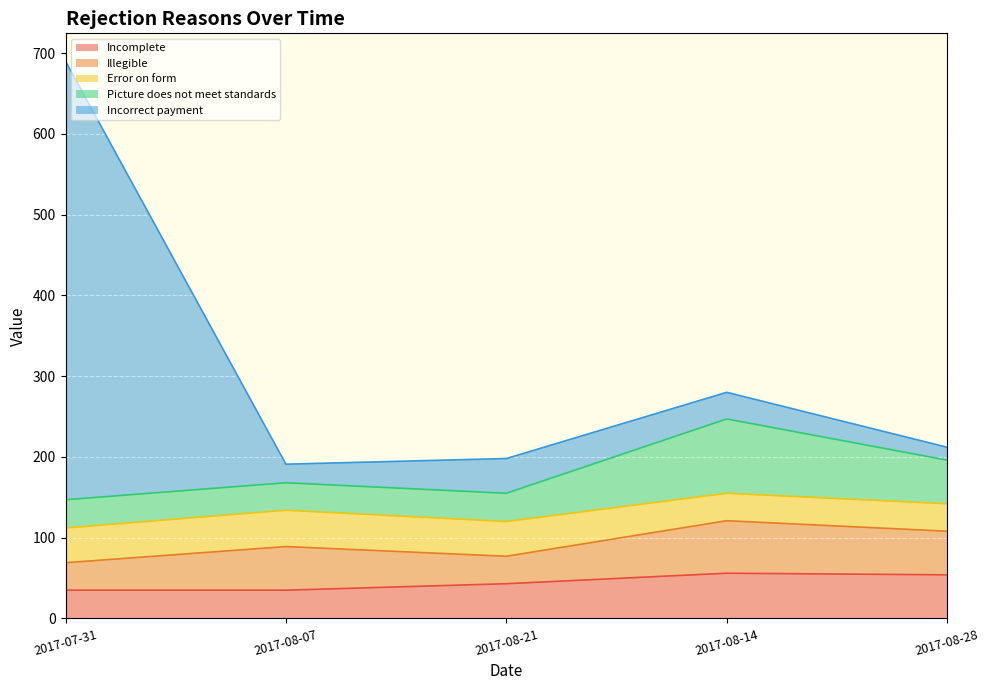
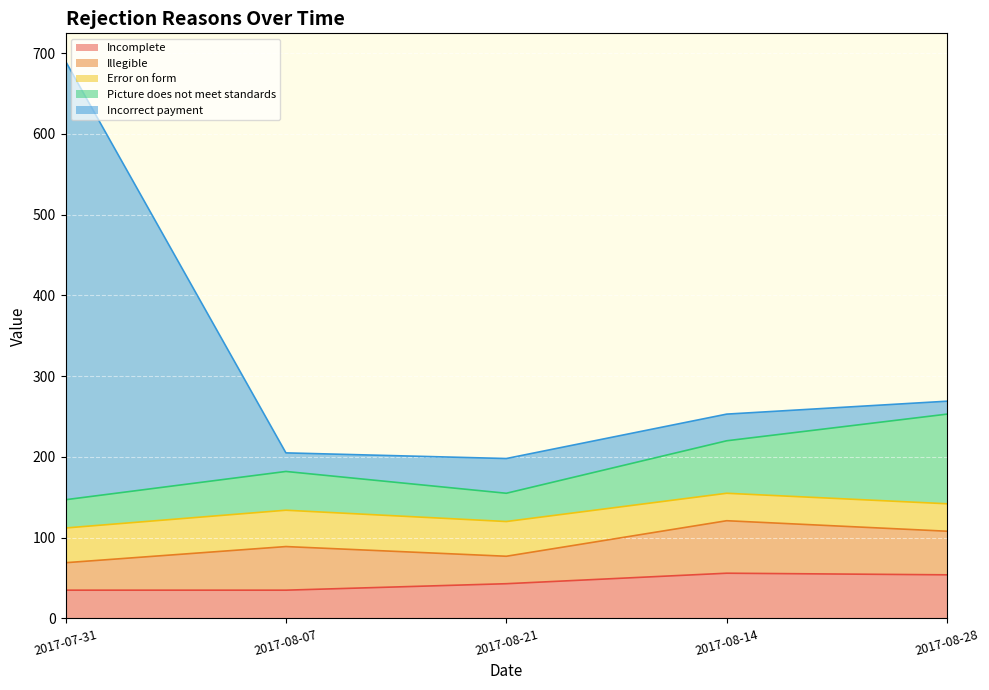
Picture does not meet standards, 2017-08-07: 30 -> 50
Picture does not meet standards, 2017-08-14: 90 -> 70
Picture does not meet standards, 2017-08-28: 50 -> 110
